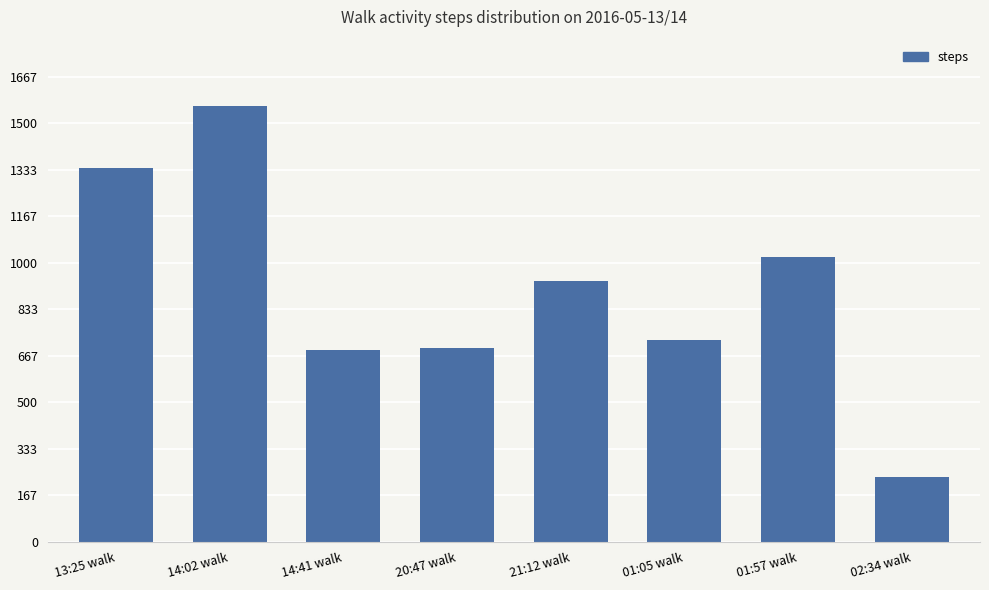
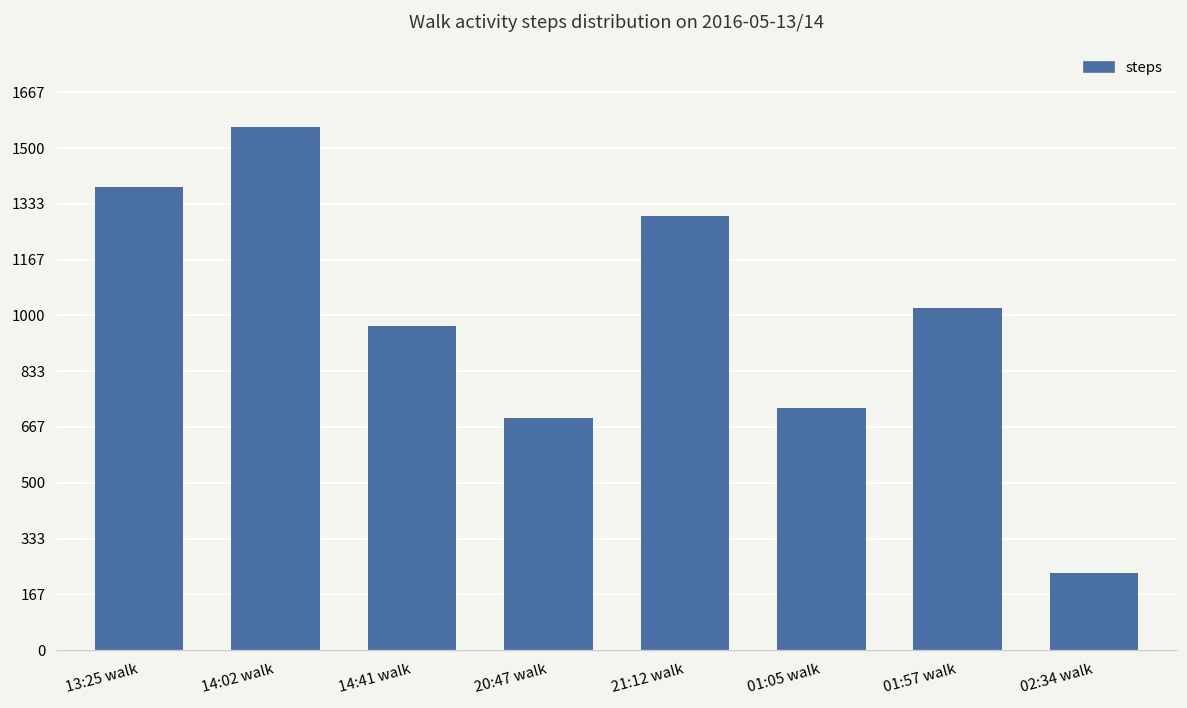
13:25 walk: 1340 -> 1380
14:41 walk: 690 -> 970
21:12 walk: 930 -> 1300
